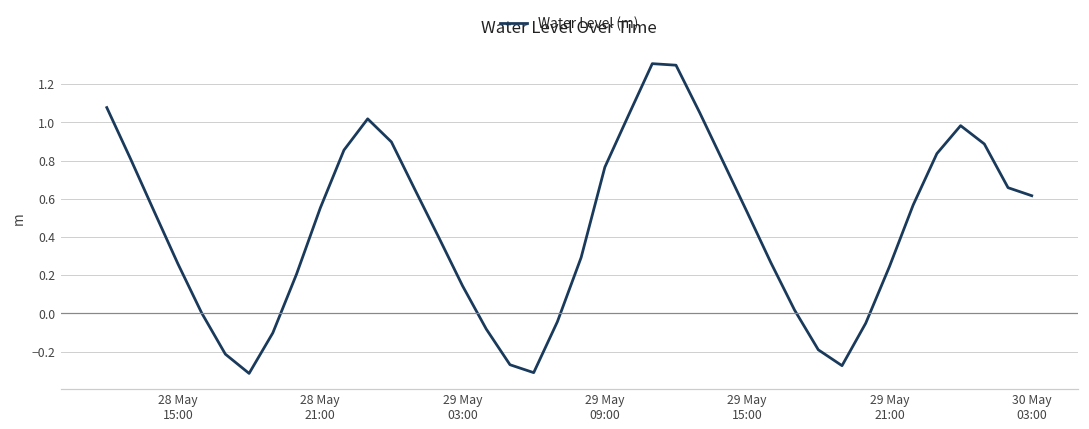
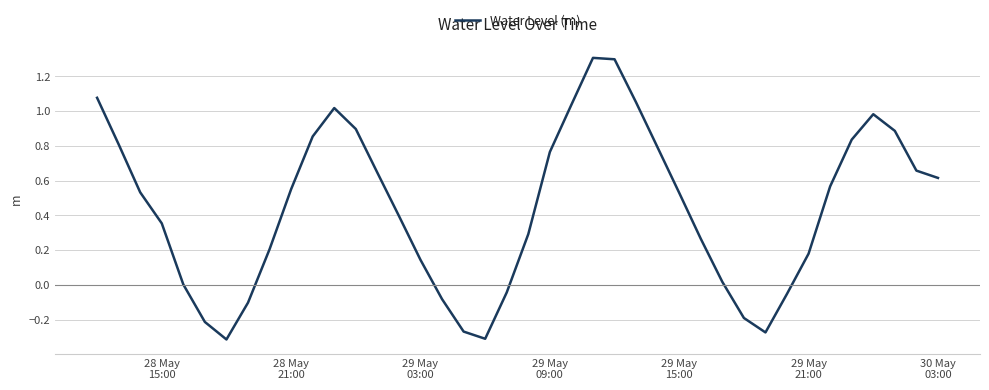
28 May 15:00: 0.26 -> 0.35
29 May 21:00: 0.25 -> 0.18
